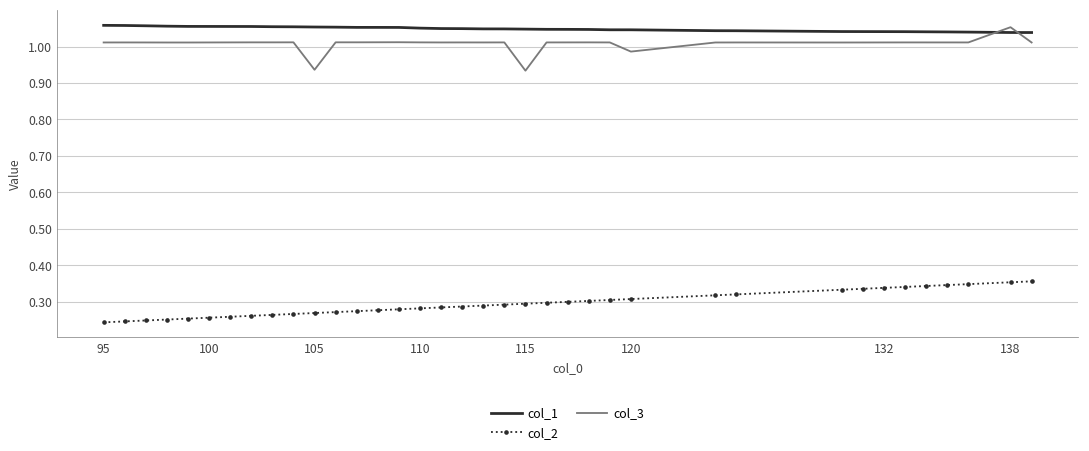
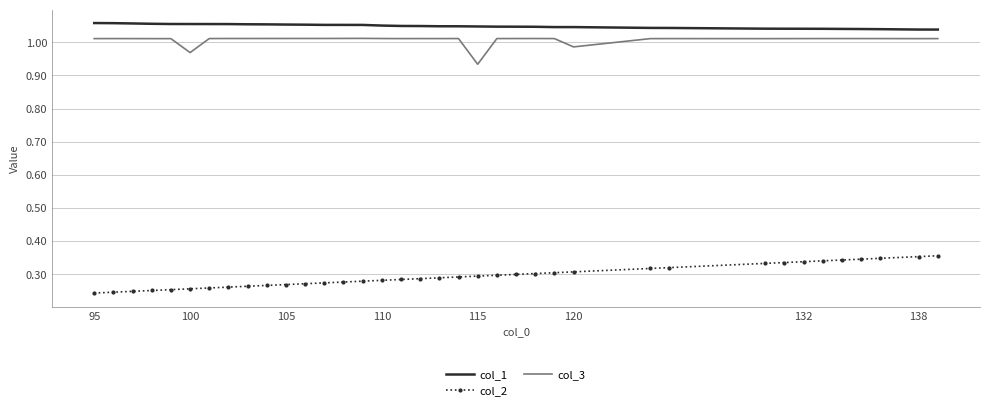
col_3, 100: 1.01 -> 0.97
col_3, 105: 0.94 -> 1.01
col_3, 138: 1.05 -> 1.01
